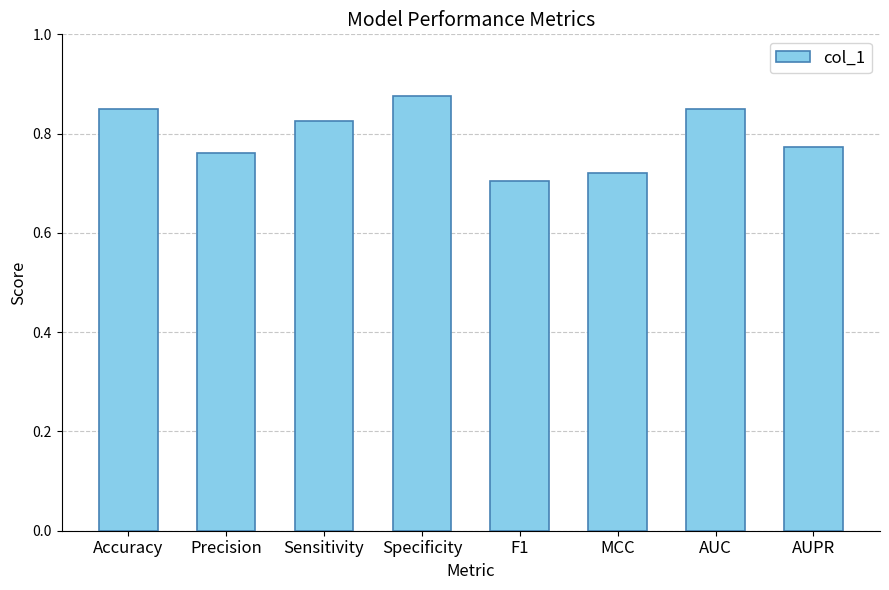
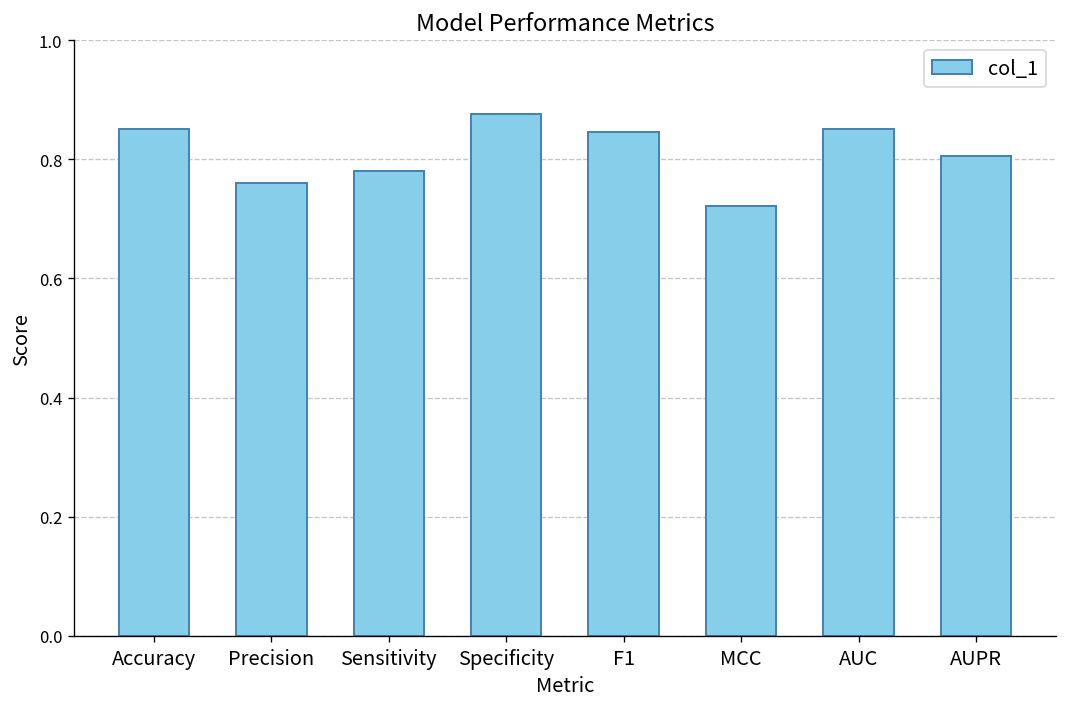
Sensitivity: 0.82 -> 0.78
F1: 0.71 -> 0.85
AUPR: 0.77 -> 0.80
